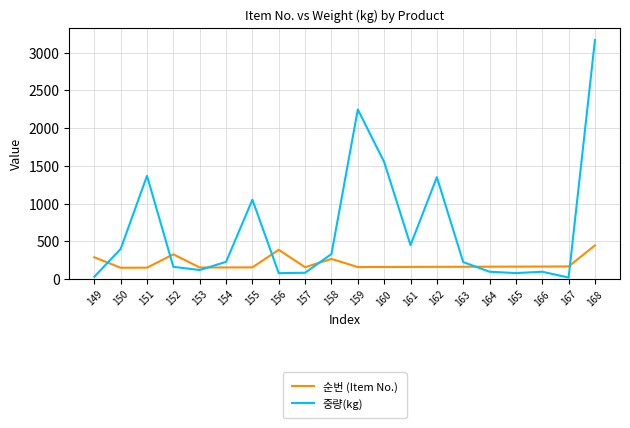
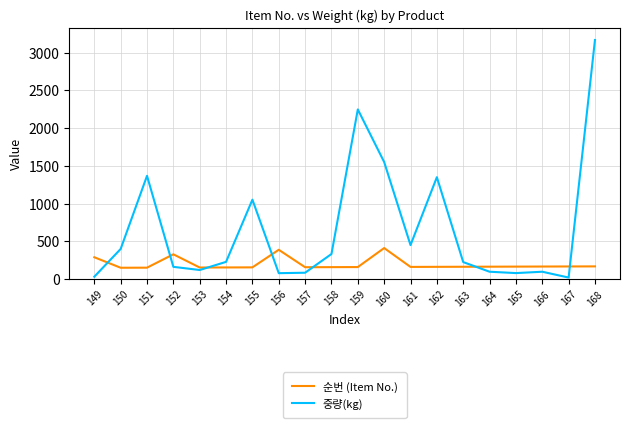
순번 (Item No.), 158: 300 -> 200
순번 (Item No.), 160: 200 -> 400
순번 (Item No.), 168: 400 -> 200
